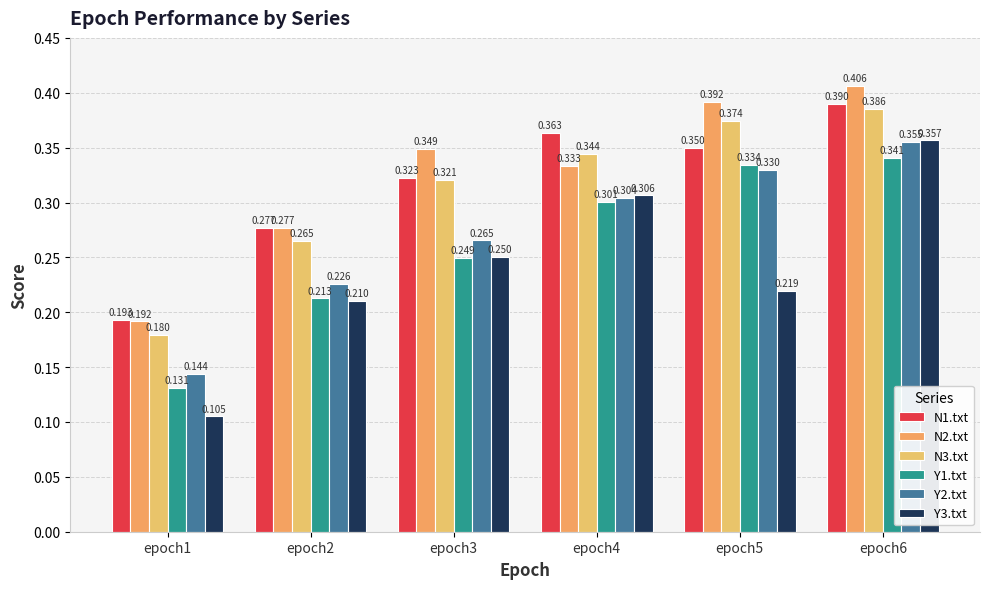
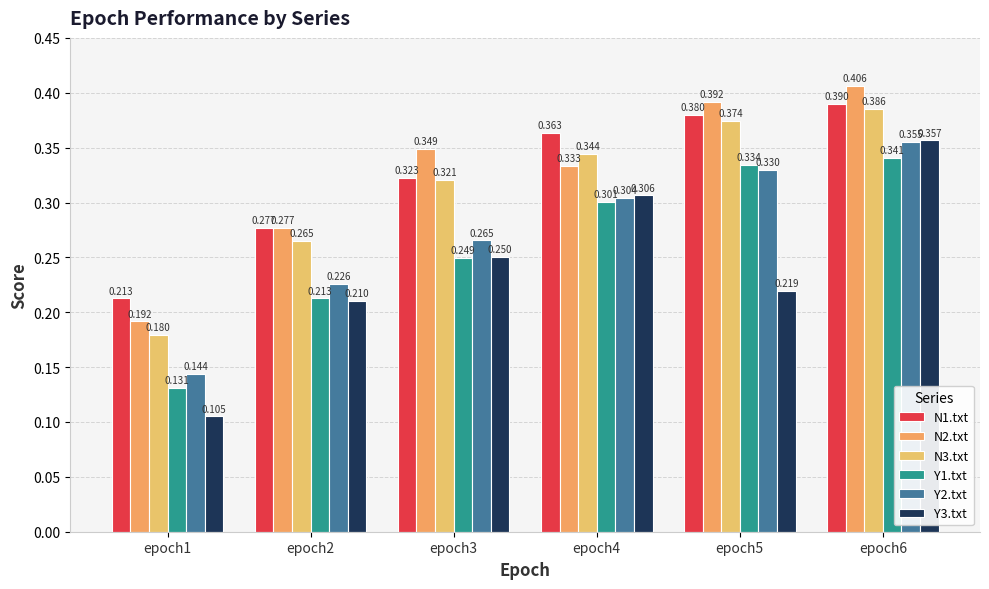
N1.txt, epoch1: 0.193 -> 0.213
N1.txt, epoch5: 0.350 -> 0.380
